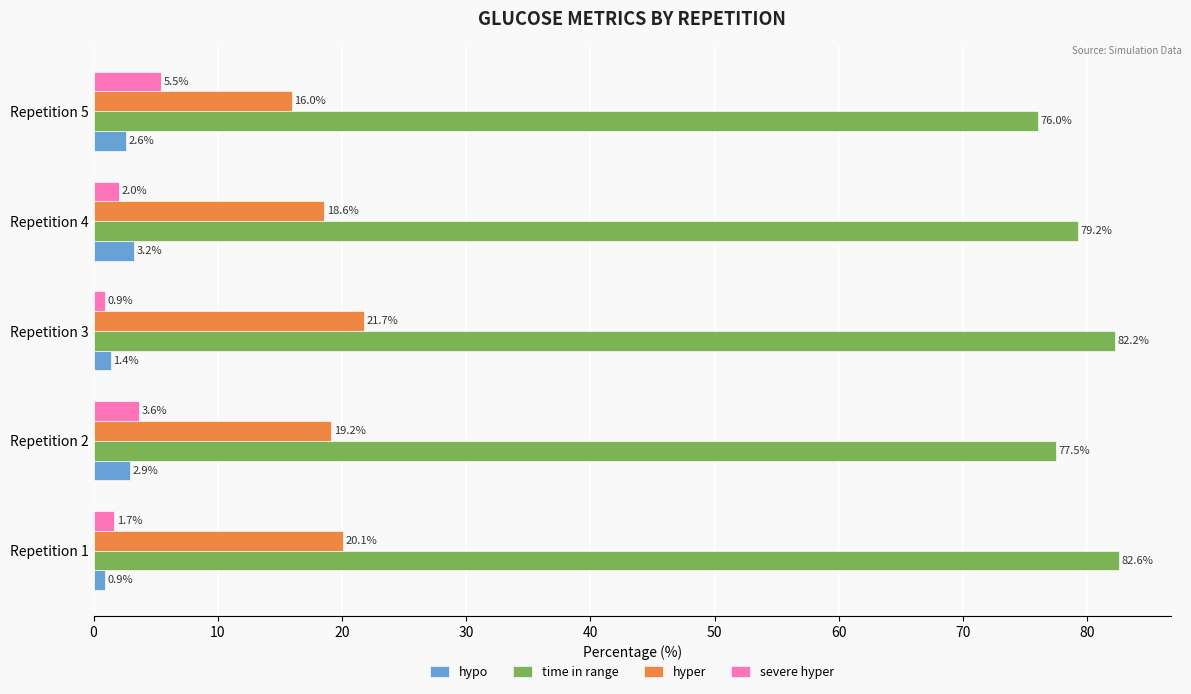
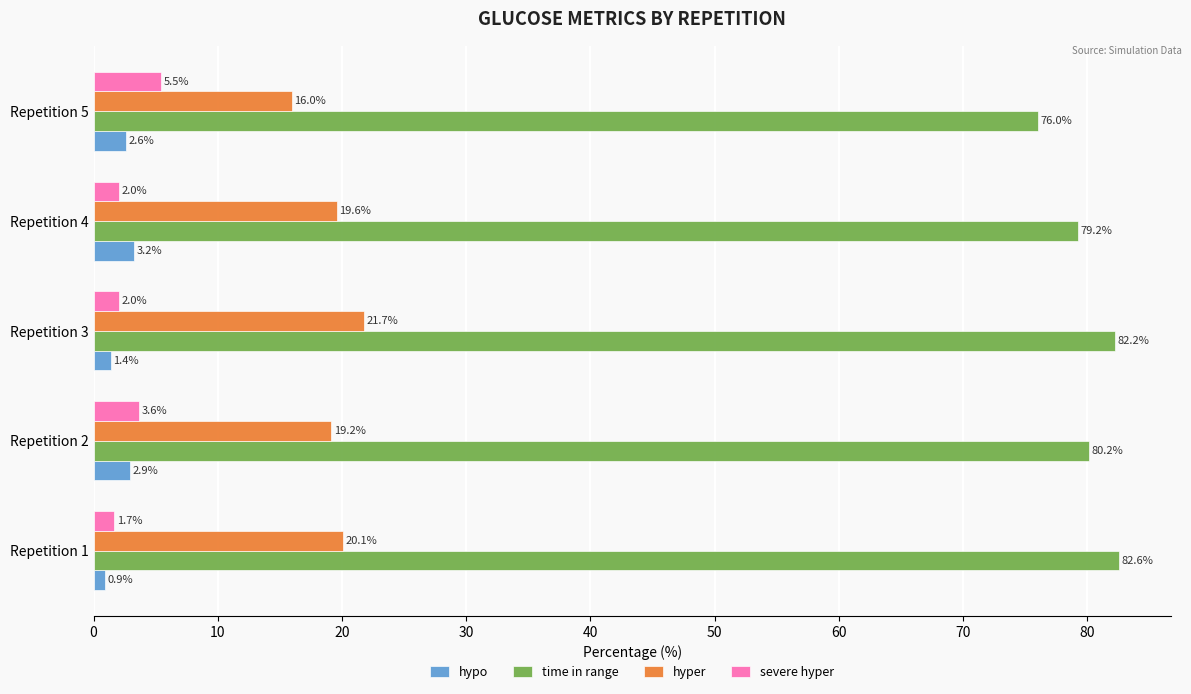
hyper, Repetition 4: 18.6% -> 19.6%
severe hyper, Repetition 3: 0.9% -> 2.0%
time in range, Repetition 2: 77.5% -> 80.2%
